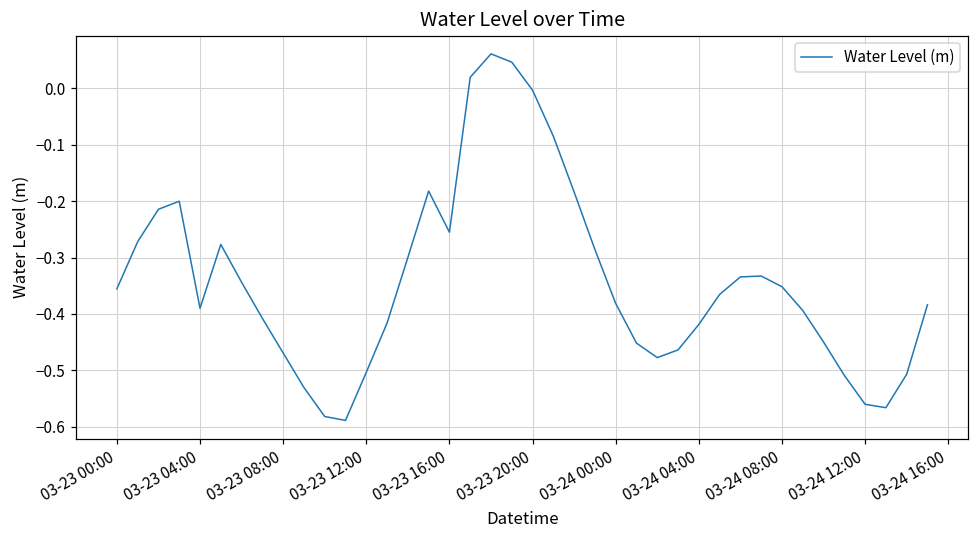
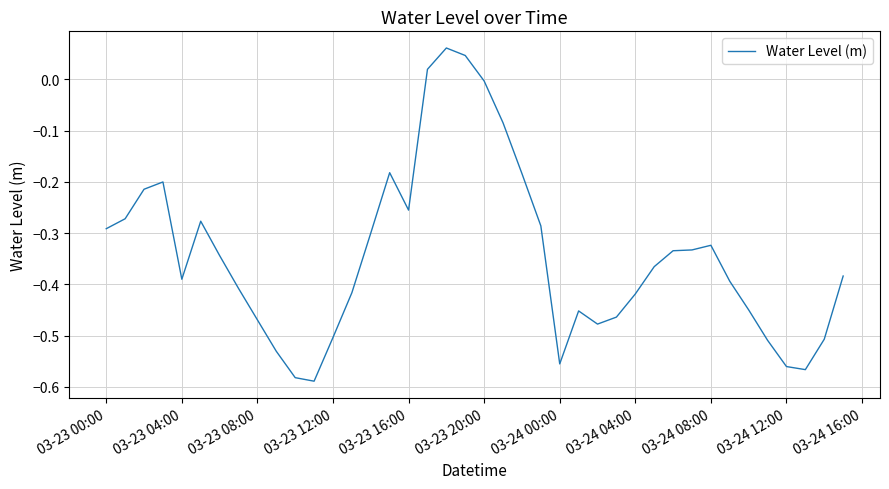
03-23 00:00: -0.36 -> -0.29
03-24 00:00: -0.38 -> -0.56
03-24 08:00: -0.35 -> -0.32
